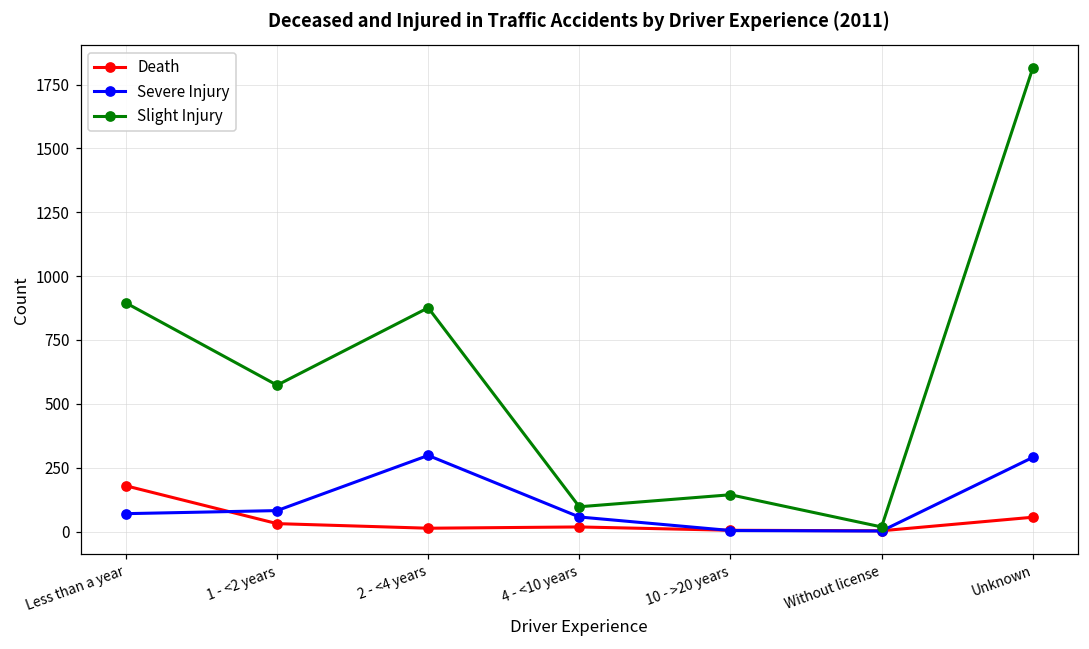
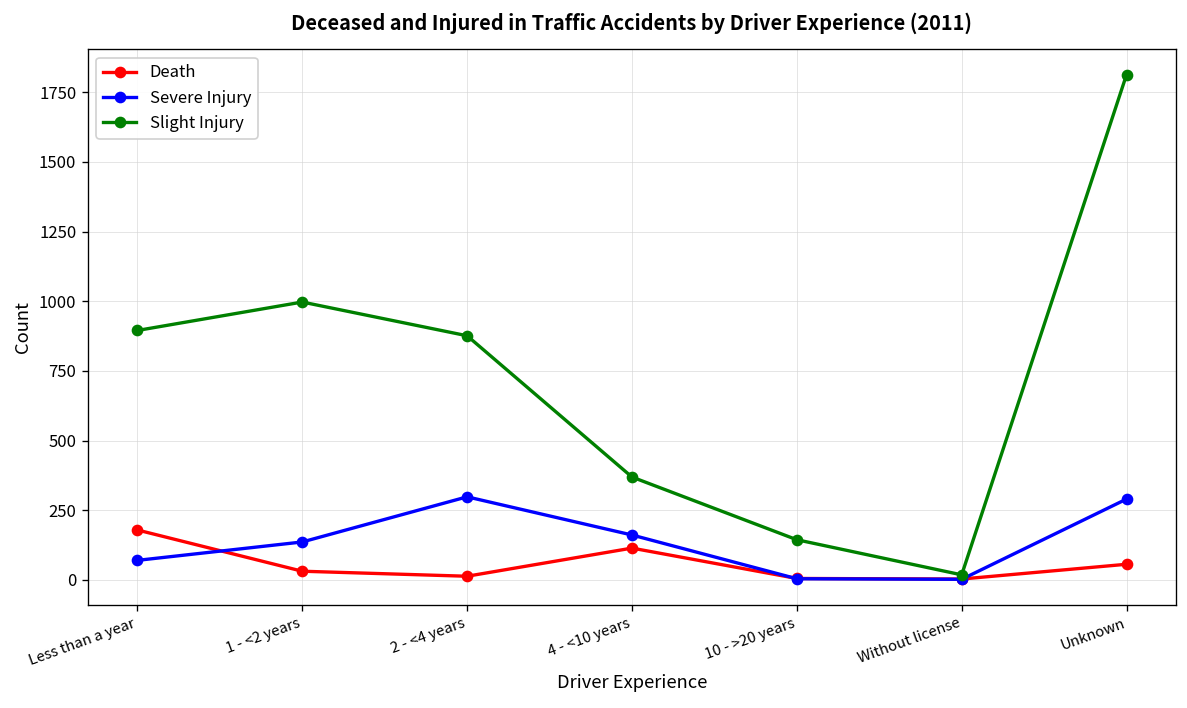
Severe Injury, 1 - <2 years: 80 -> 140
Slight Injury, 1 - <2 years: 570 -> 1000
Death, 4 - <10 years: 20 -> 110
Severe Injury, 4 - <10 years: 60 -> 160
Slight Injury, 4 - <10 years: 100 -> 370
